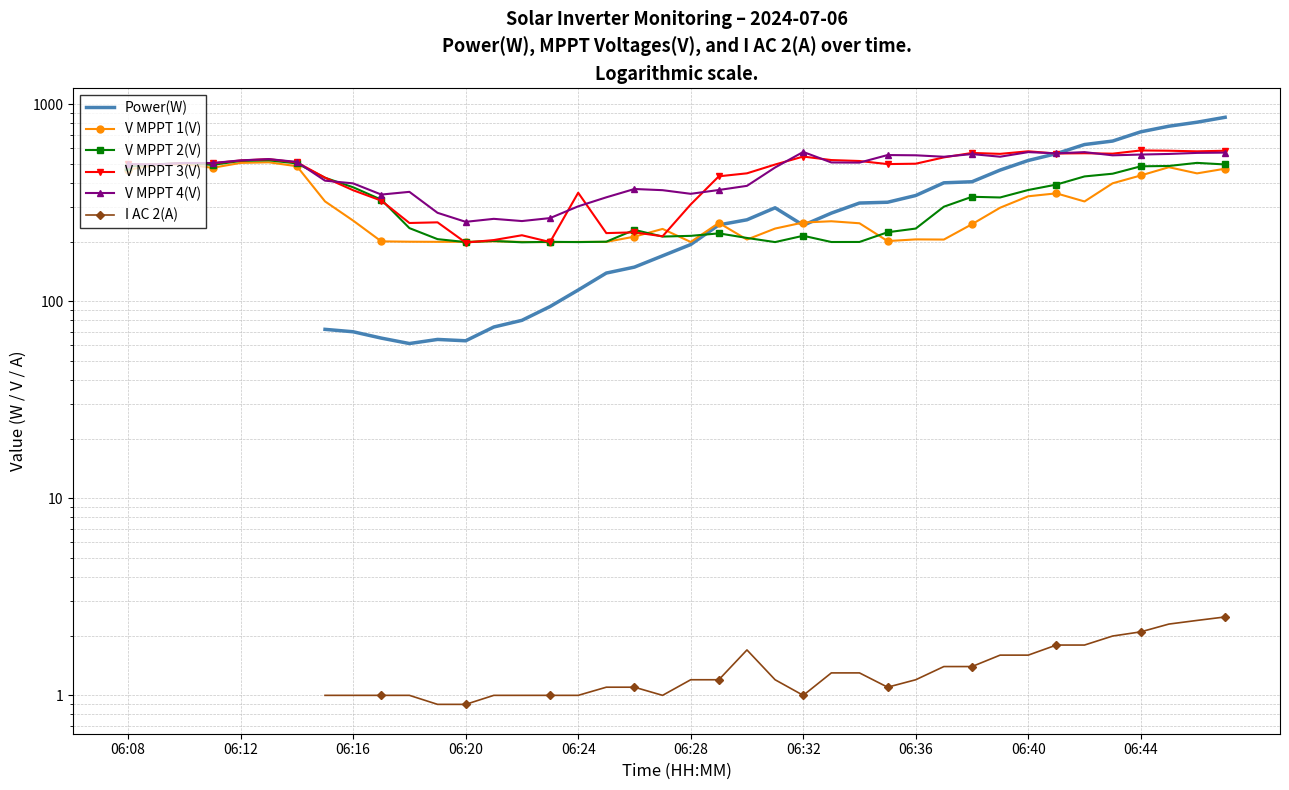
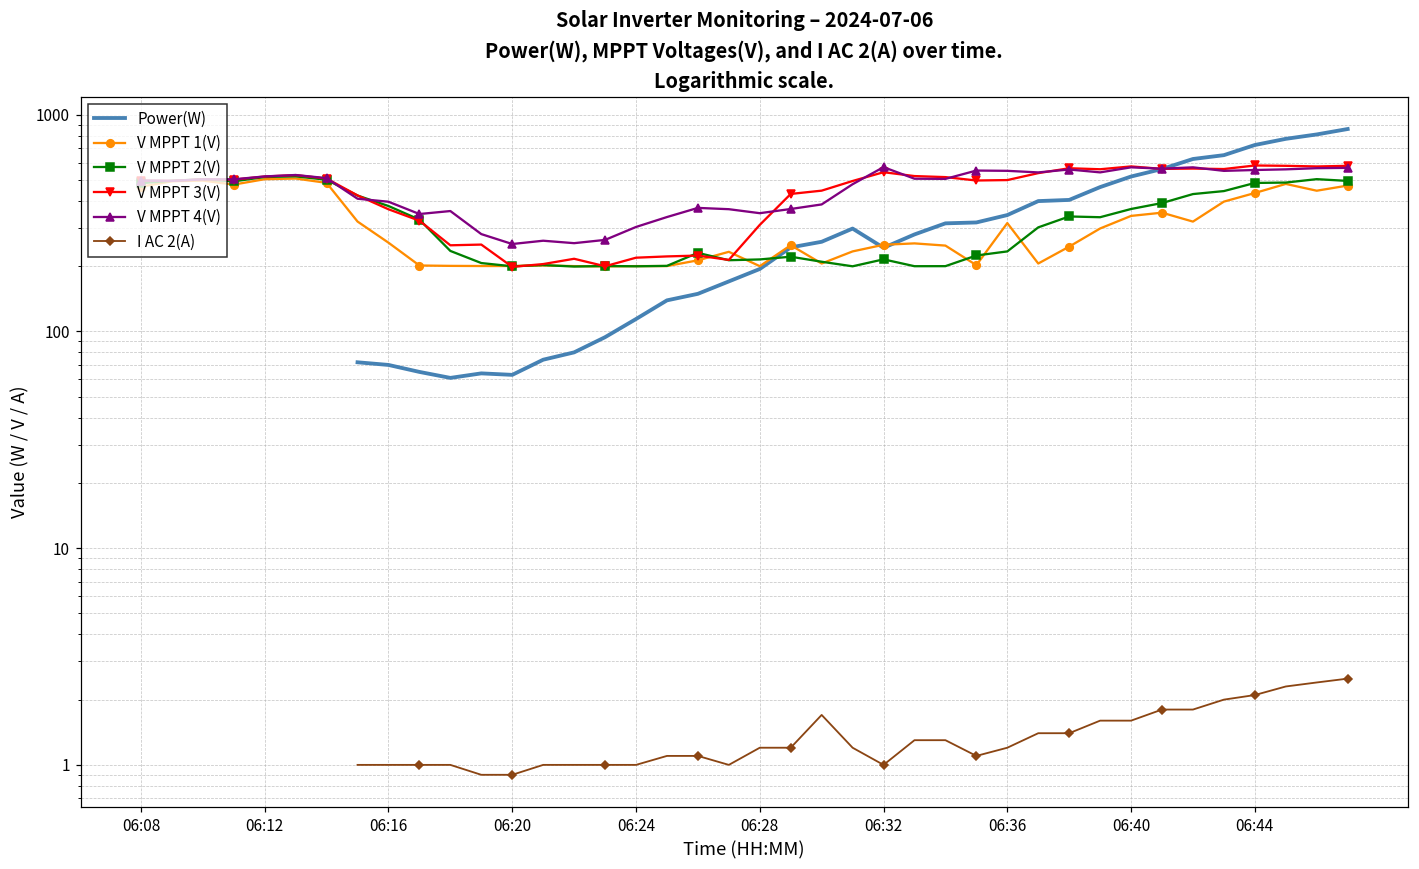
V MPPT 3(V), 06:24: 360 -> 220
V MPPT 1(V), 06:36: 210 -> 320
